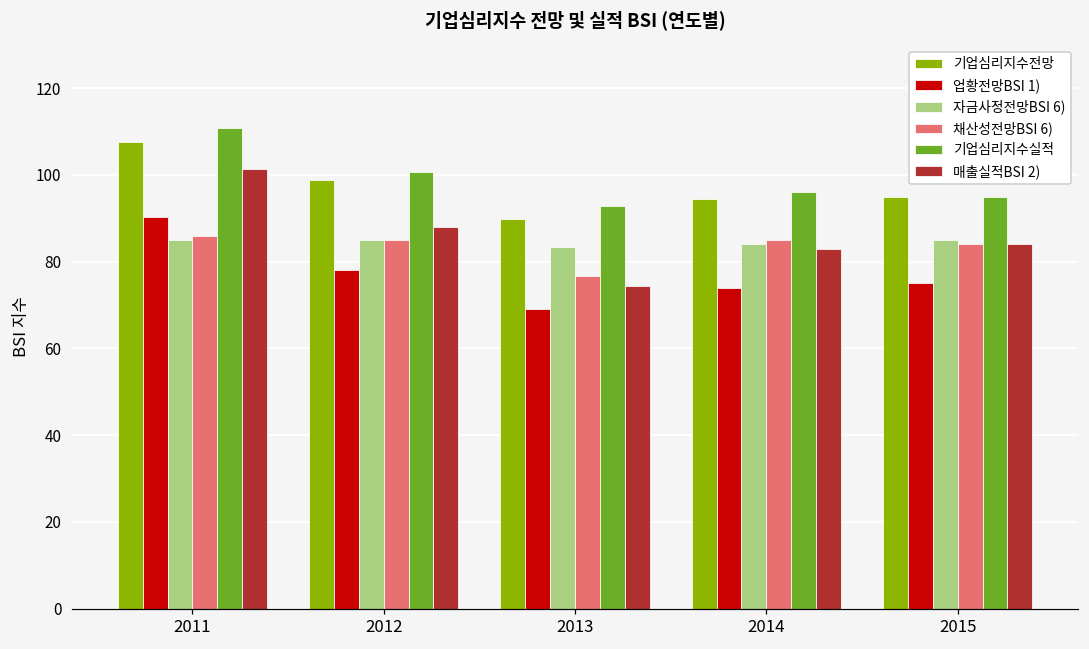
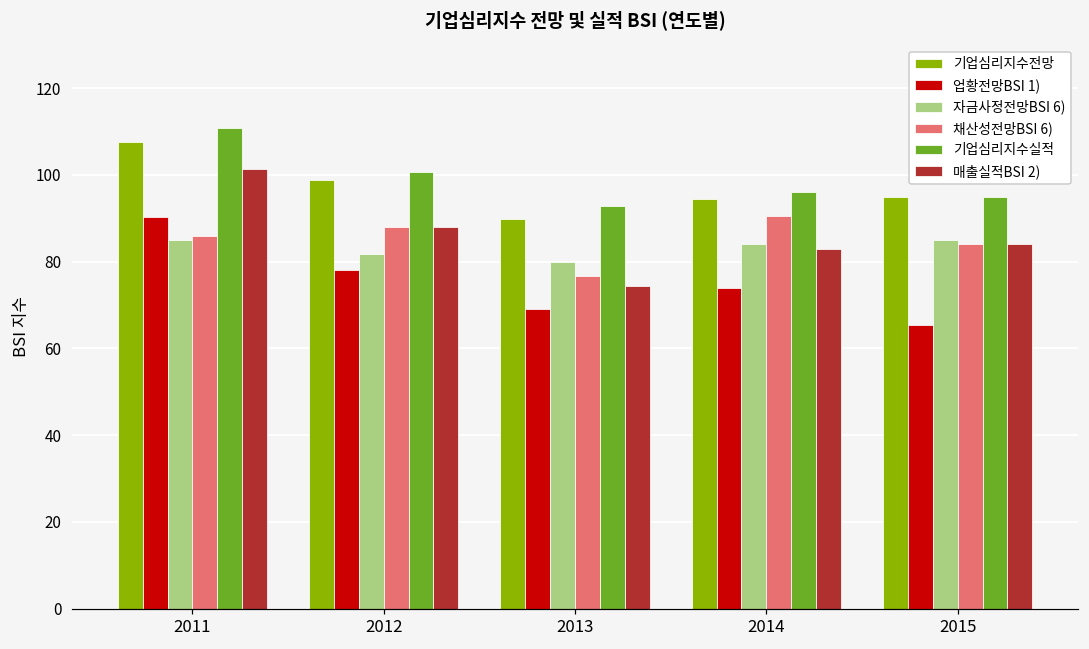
자금사정전망BSI 6), 2012: 85 -> 82
채산성전망BSI 6), 2012: 85 -> 88
자금사정전망BSI 6), 2013: 83 -> 80
채산성전망BSI 6), 2014: 85 -> 91
업황전망BSI 1), 2015: 75 -> 66
